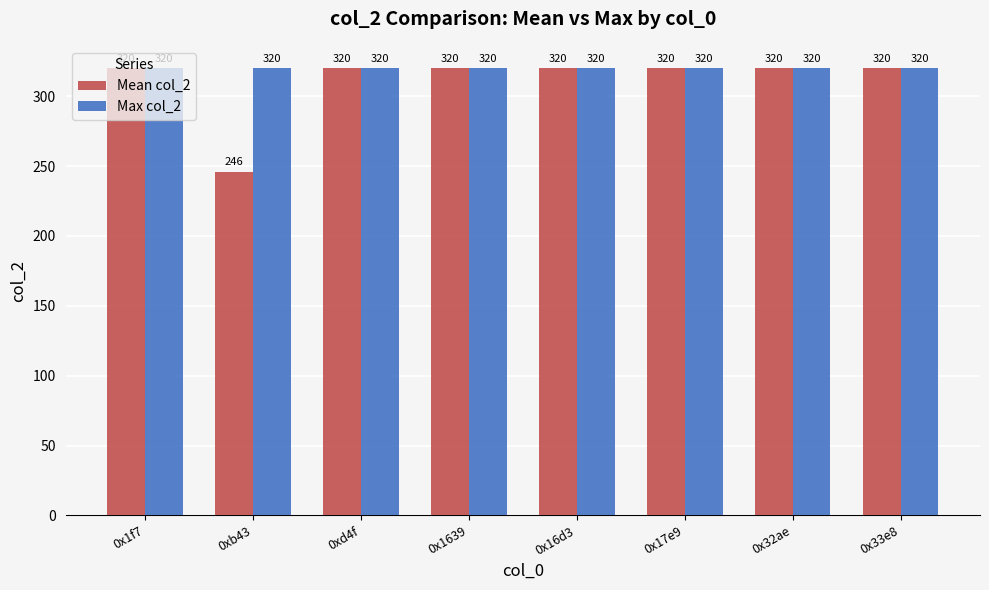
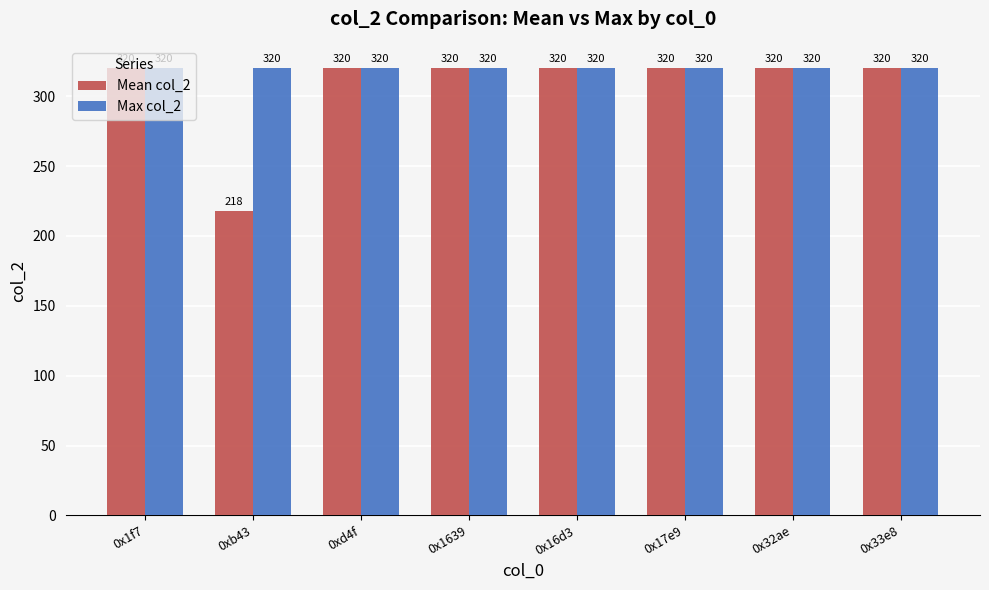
Mean col_2, 0xb43: 246 -> 218
